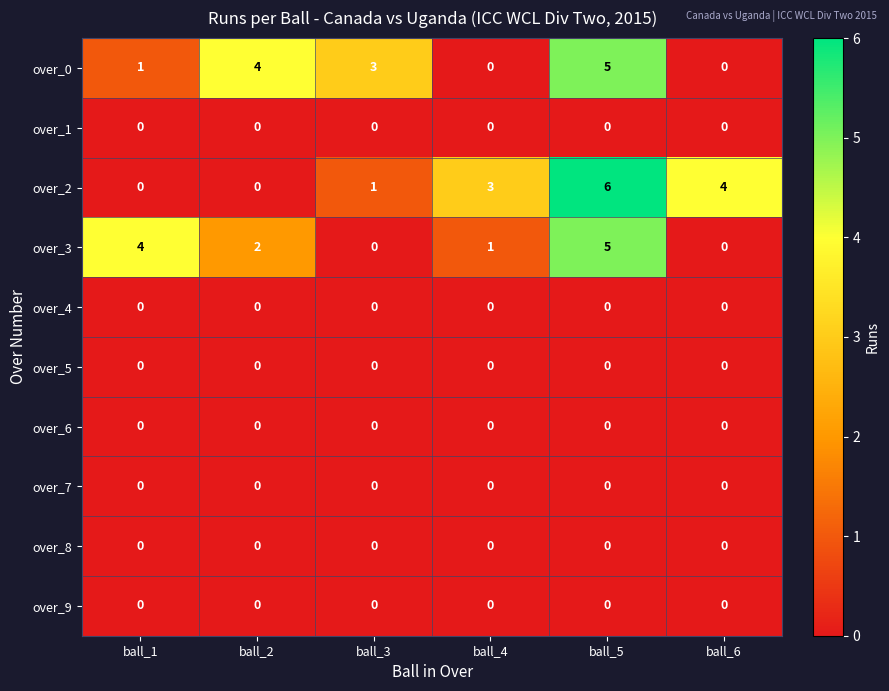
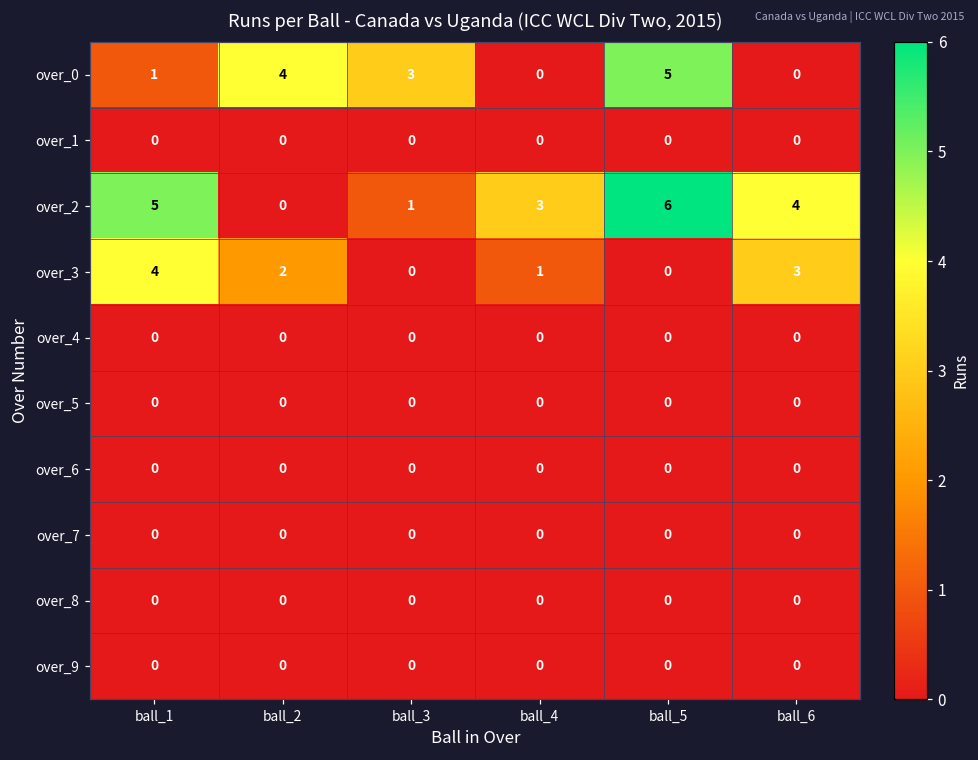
over_2, ball_1: 0 -> 5
over_3, ball_5: 5 -> 0
over_3, ball_6: 0 -> 3
